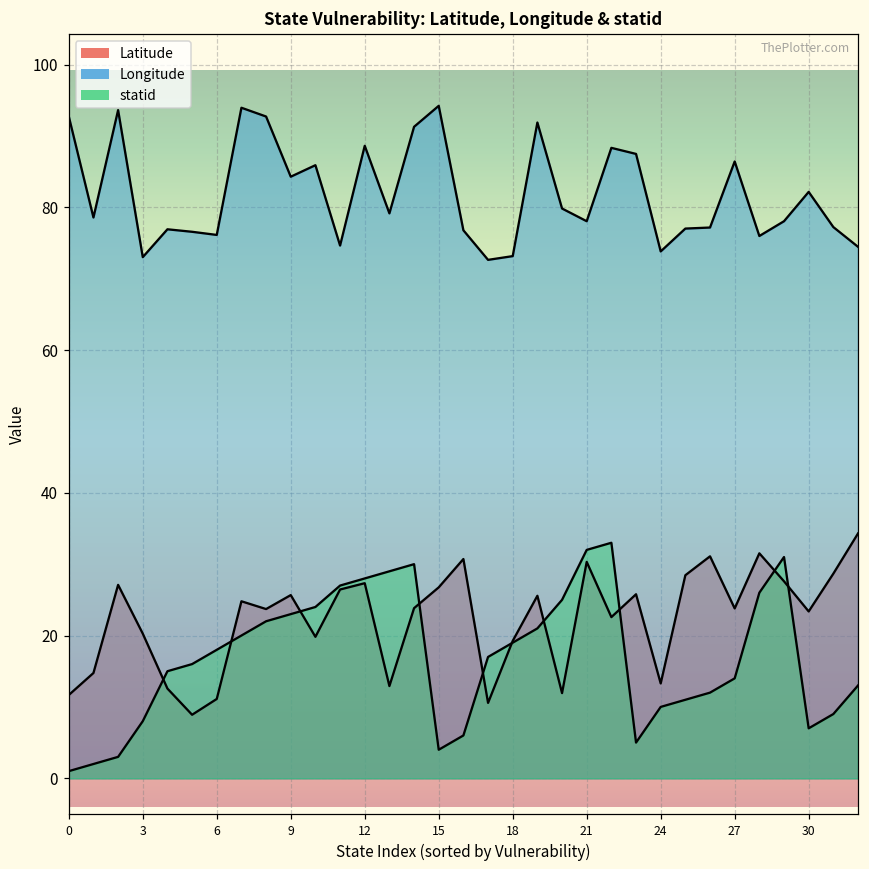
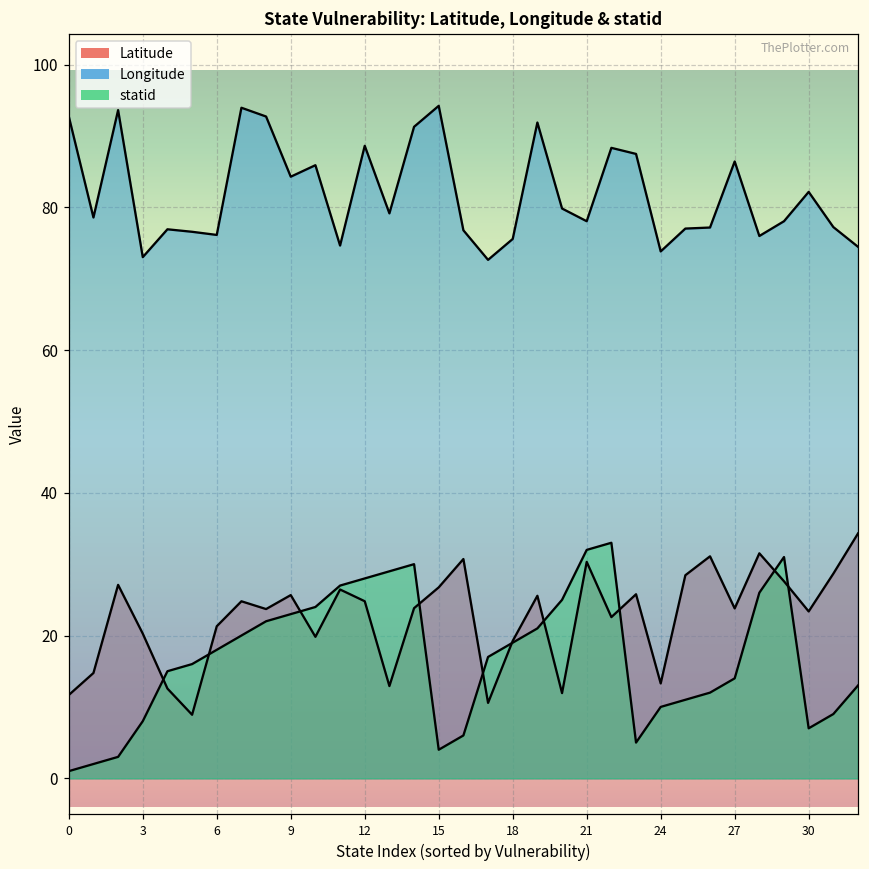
Latitude, 6: 11 -> 21
Latitude, 12: 27 -> 25
Longitude, 18: 73 -> 76
